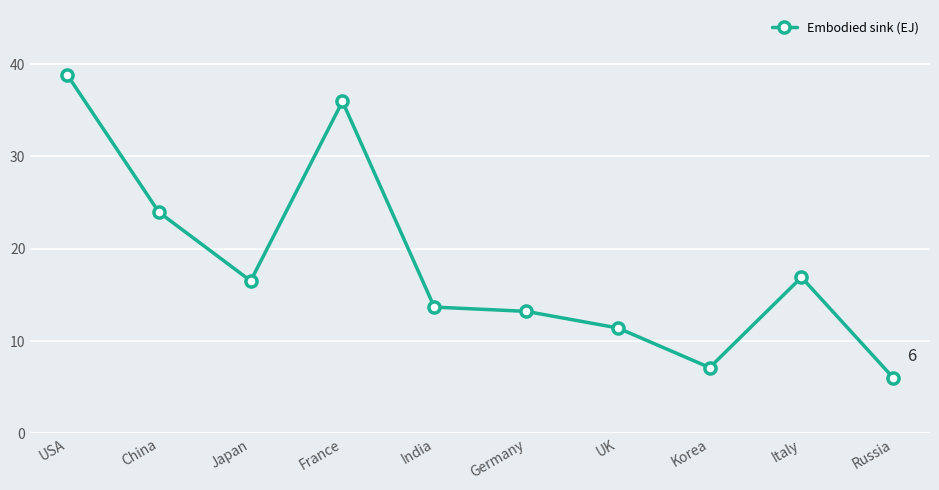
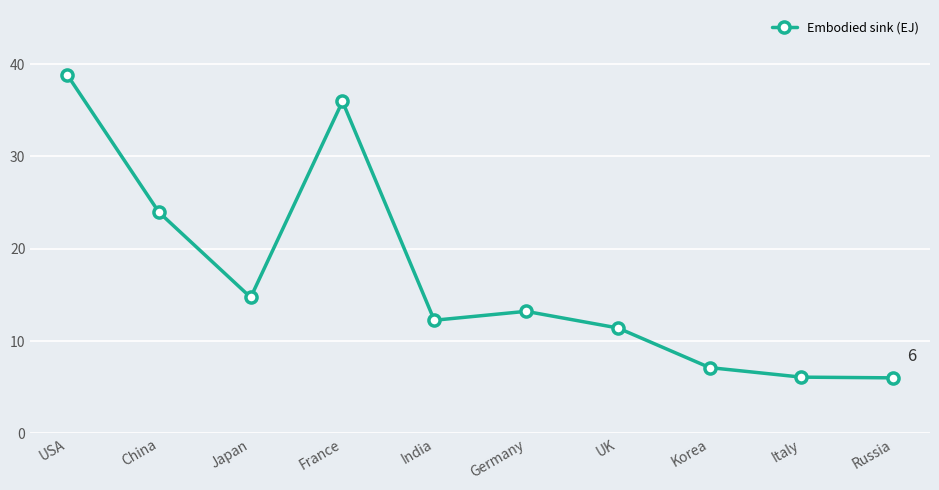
Japan: 17 -> 15
India: 14 -> 12
Italy: 17 -> 6
